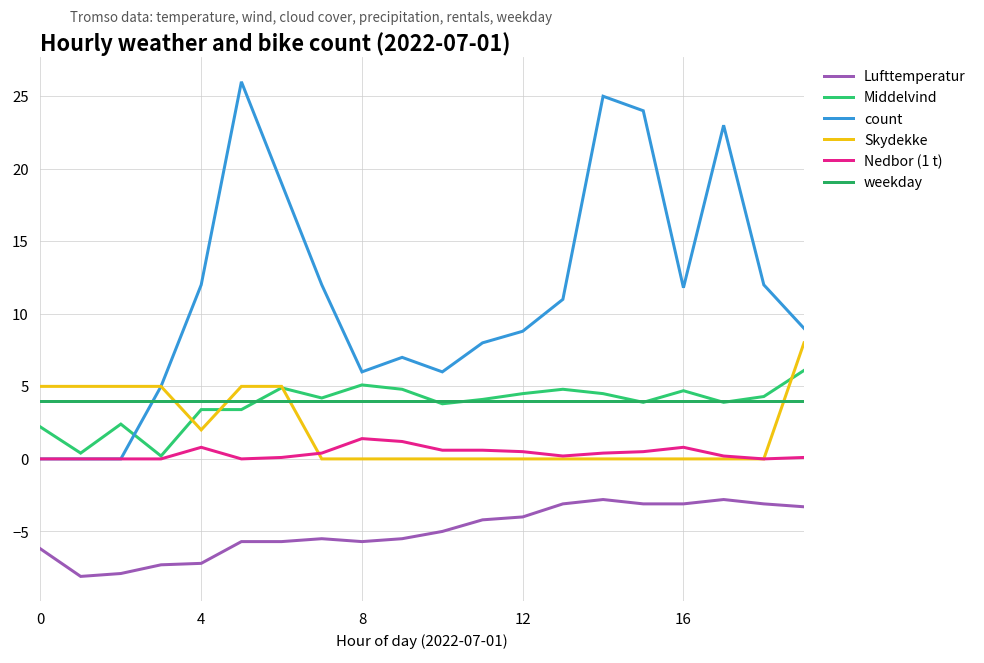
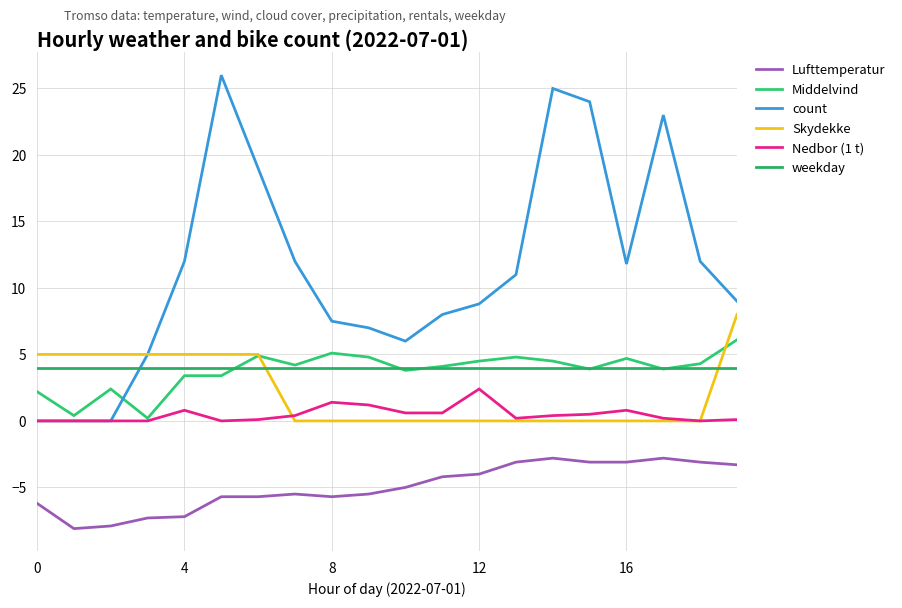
Skydekke, 4: 2 -> 5
count, 8: 6.0 -> 7.5
Nedbor (1 t), 12: 0.5 -> 2.4
